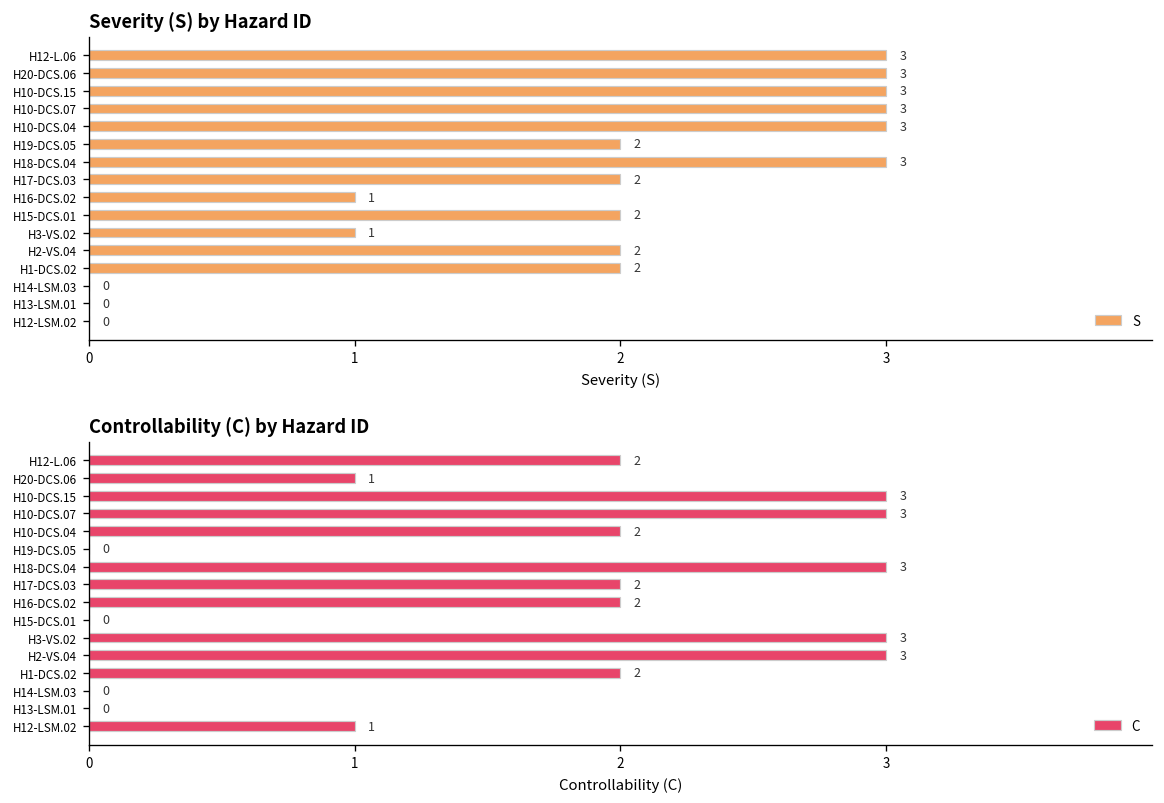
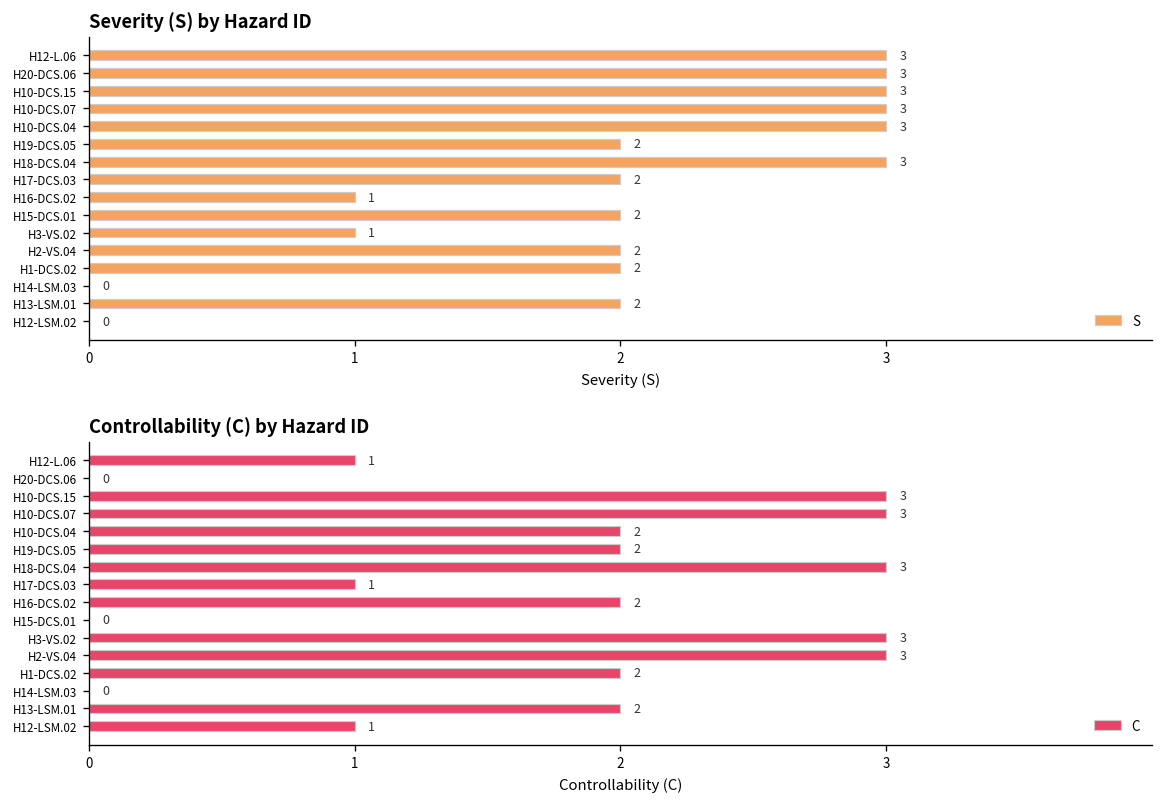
Severity (S) by Hazard ID, H13-LSM.01: 0 -> 2
Controllability (C) by Hazard ID, H12-L.06: 2 -> 1
Controllability (C) by Hazard ID, H20-DCS.06: 1 -> 0
Controllability (C) by Hazard ID, H19-DCS.05: 0 -> 2
Controllability (C) by Hazard ID, H17-DCS.03: 2 -> 1
Controllability (C) by Hazard ID, H13-LSM.01: 0 -> 2
